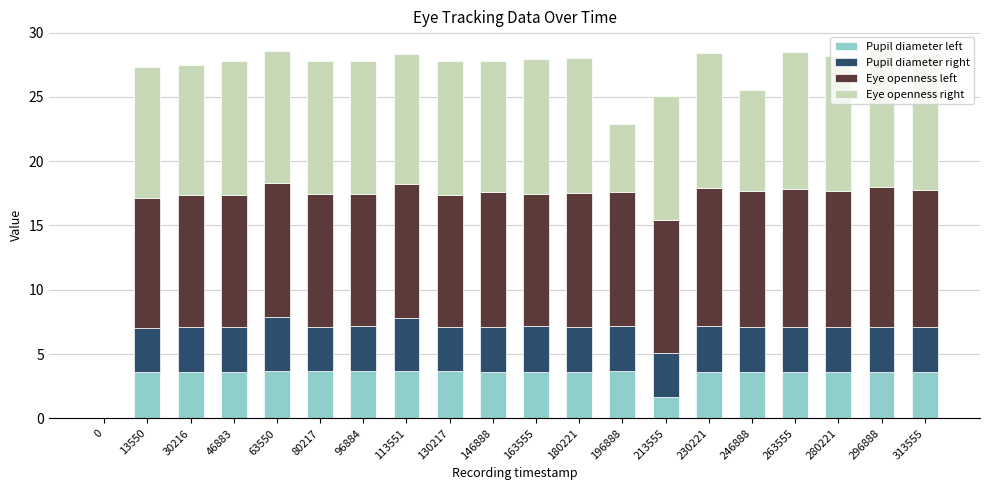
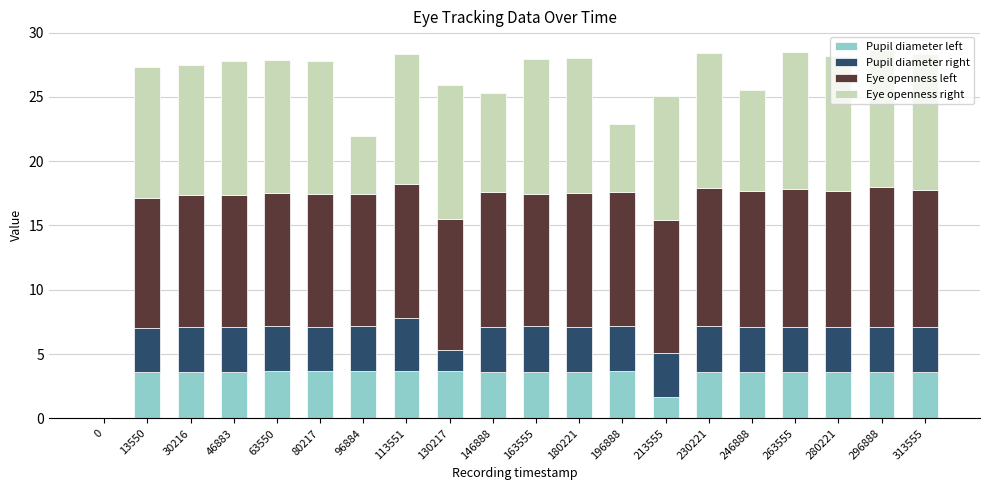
Pupil diameter right, 63550: 4.2 -> 3.5
Eye openness right, 96884: 10.3 -> 4.5
Pupil diameter right, 130217: 3.5 -> 1.6
Eye openness right, 146888: 10.2 -> 7.8
